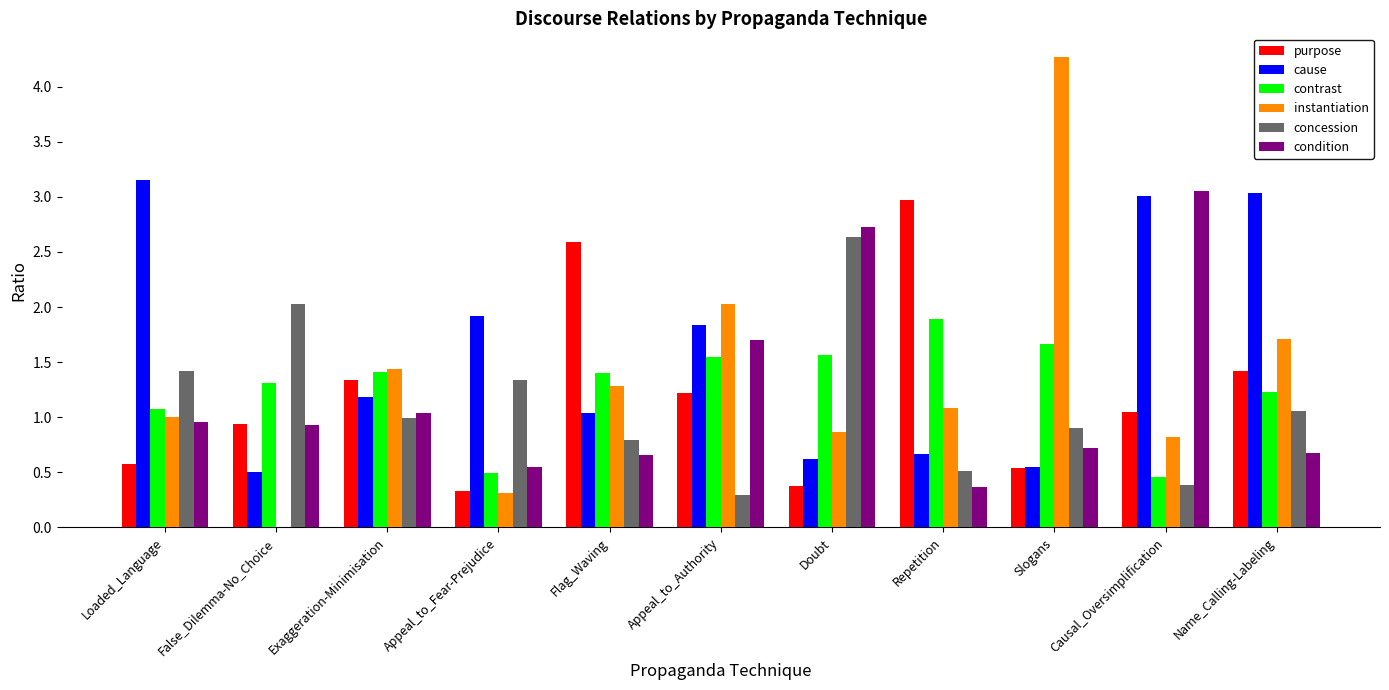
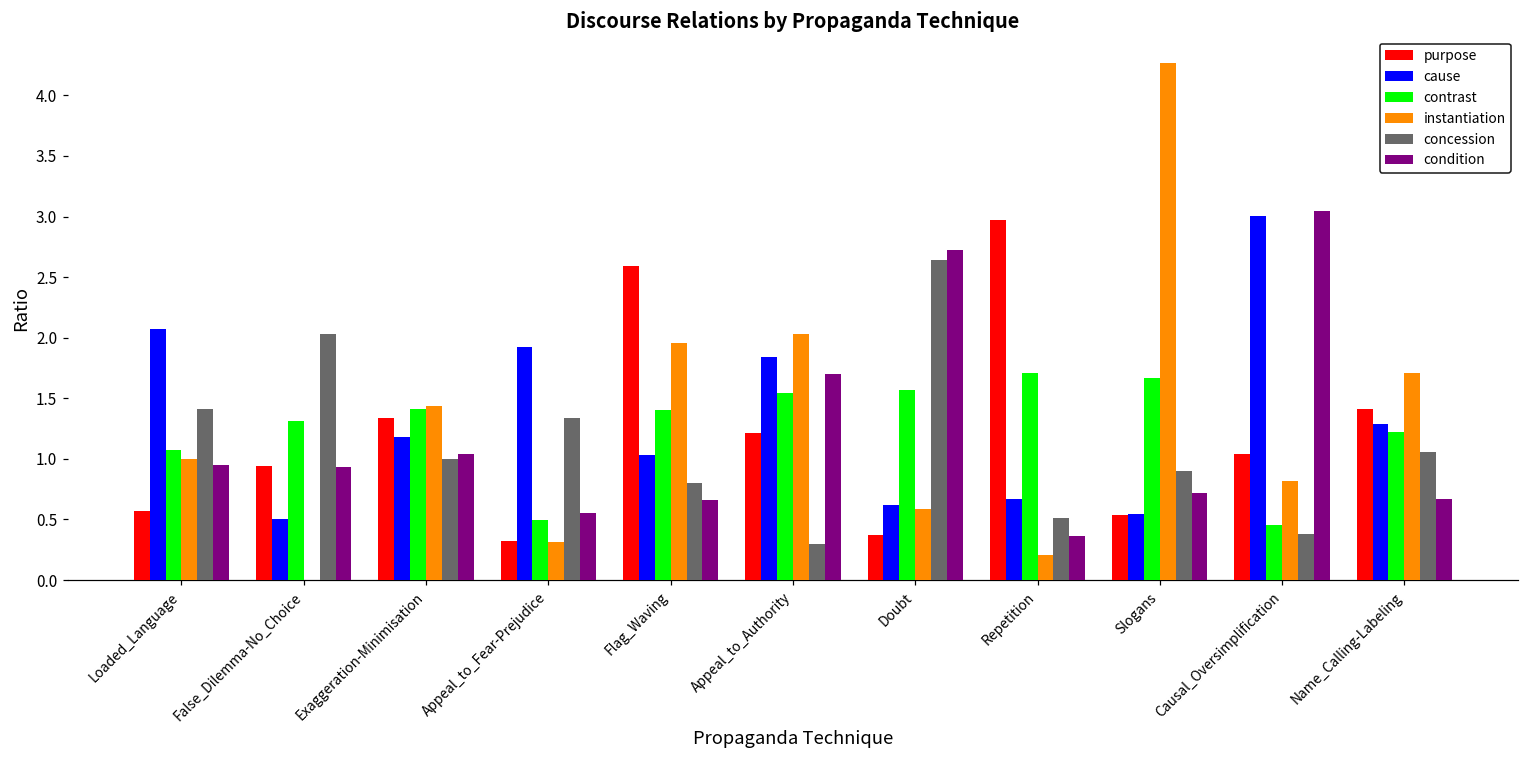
cause, Loaded_Language: 3.15 -> 2.07
instantiation, Flag_Waving: 1.28 -> 1.96
instantiation, Doubt: 0.87 -> 0.59
contrast, Repetition: 1.89 -> 1.71
instantiation, Repetition: 1.09 -> 0.21
cause, Name_Calling-Labeling: 3.04 -> 1.29
